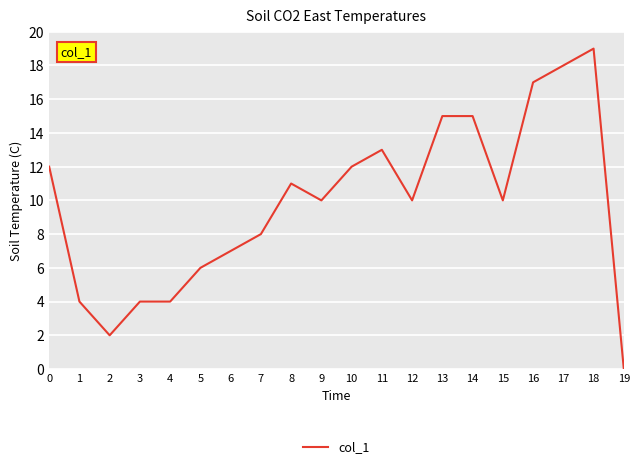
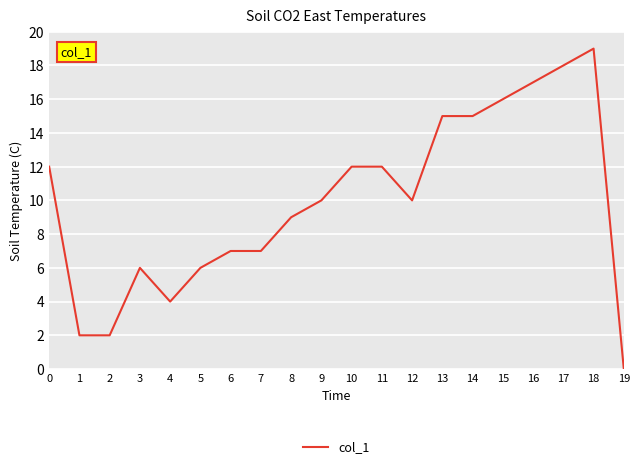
1: 4 -> 2
3: 4 -> 6
7: 8 -> 7
8: 11 -> 9
11: 13 -> 12
15: 10 -> 16
